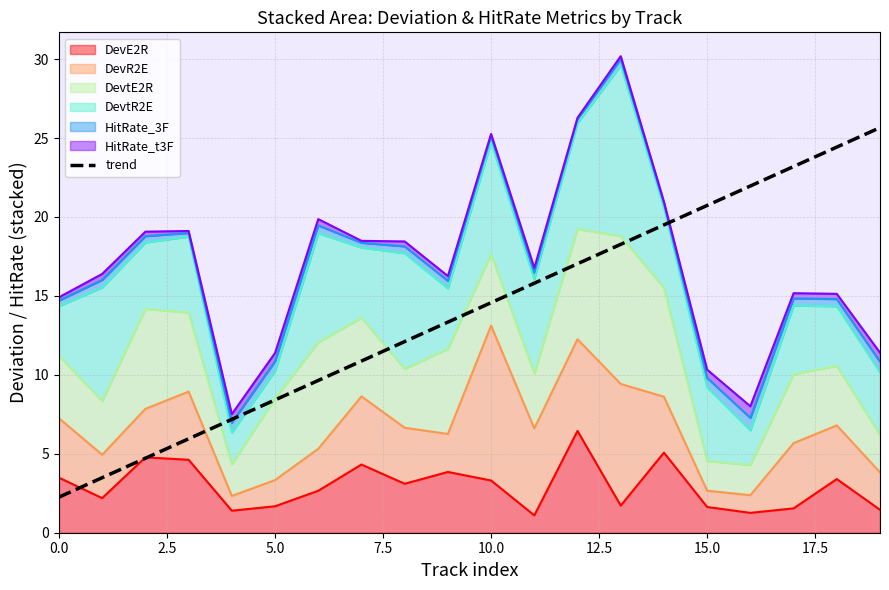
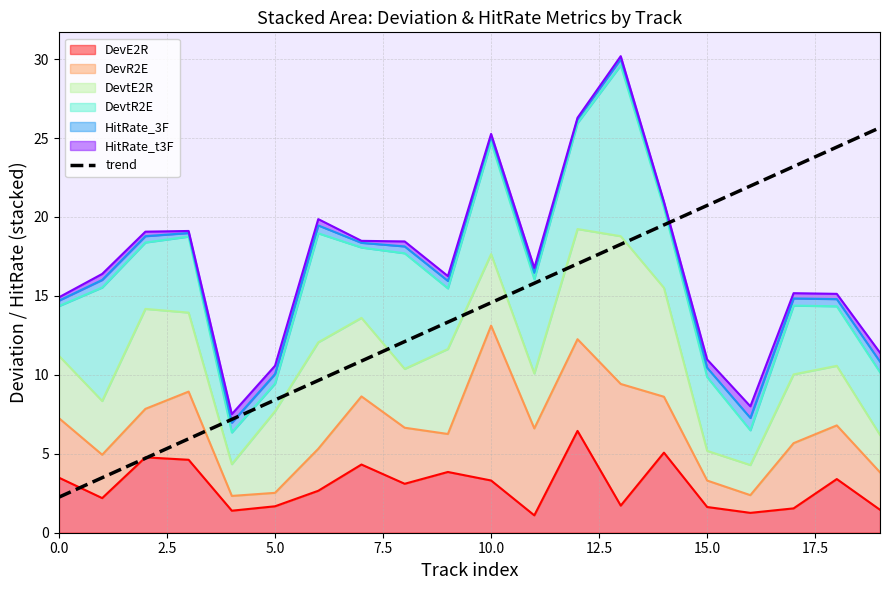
DevR2E, 5.0: 1.7 -> 0.9
DevR2E, 15.0: 1.0 -> 1.7
